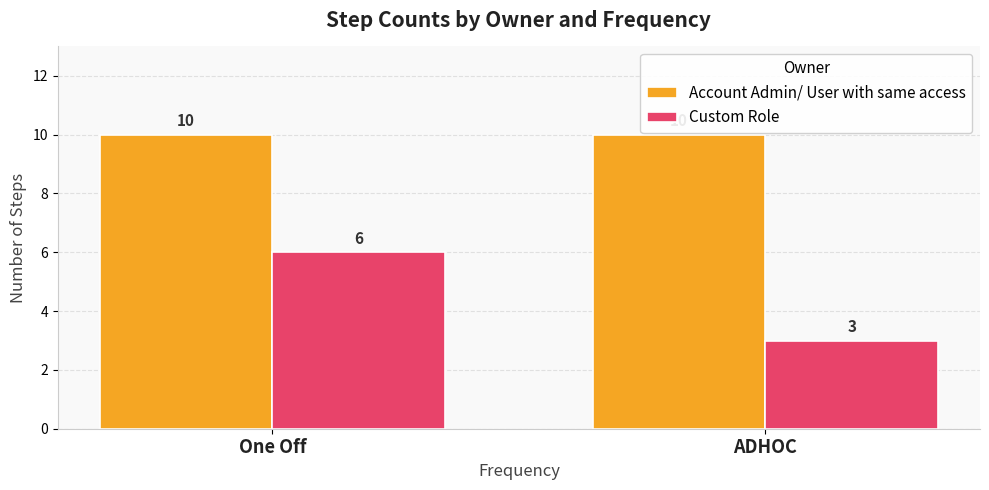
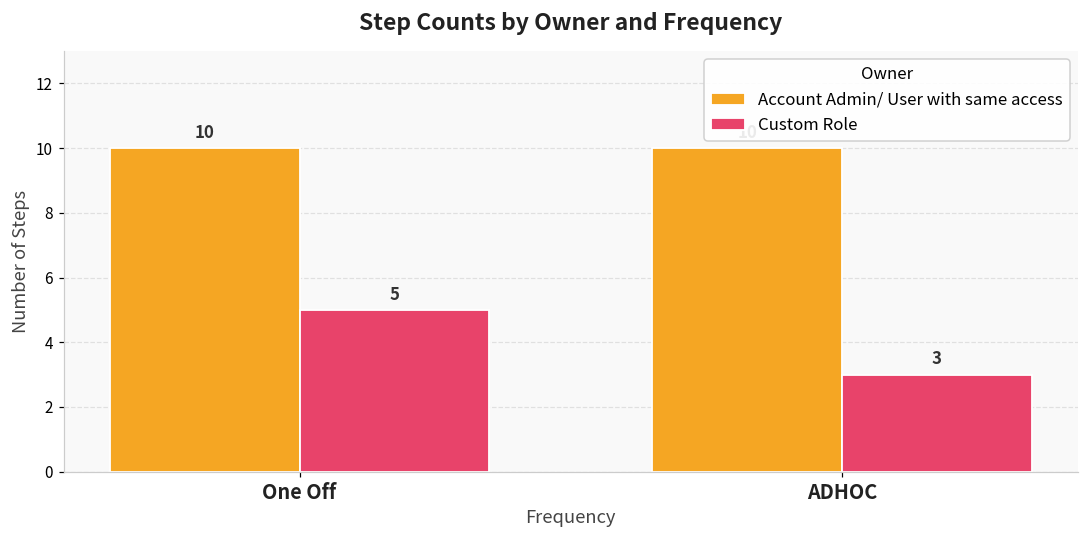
Custom Role, One Off: 6 -> 5
